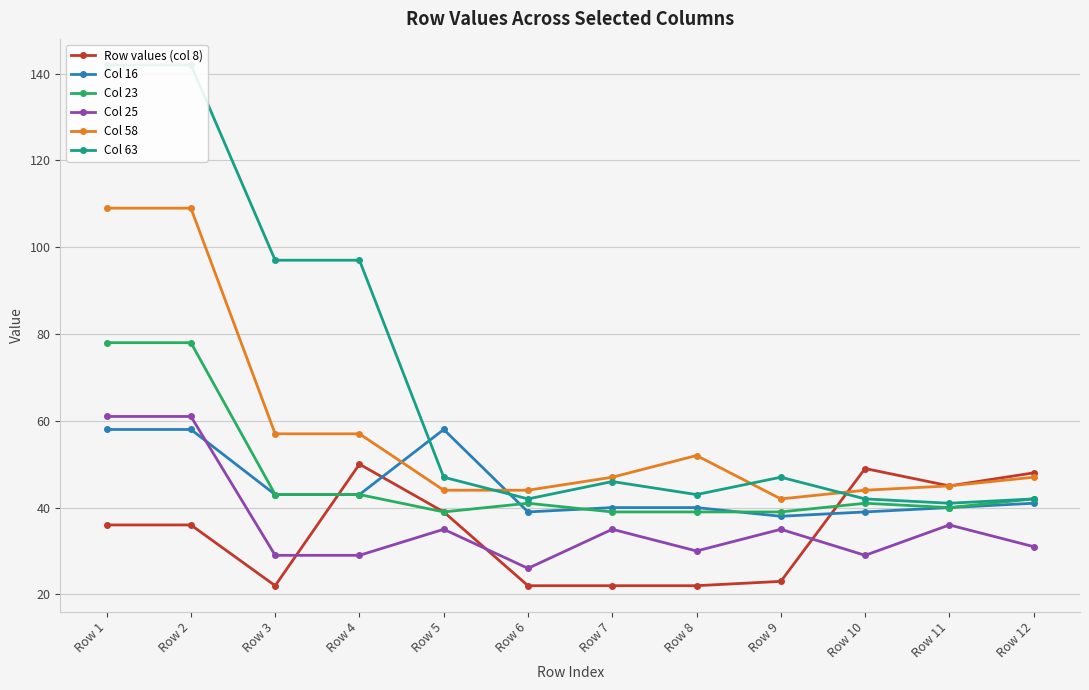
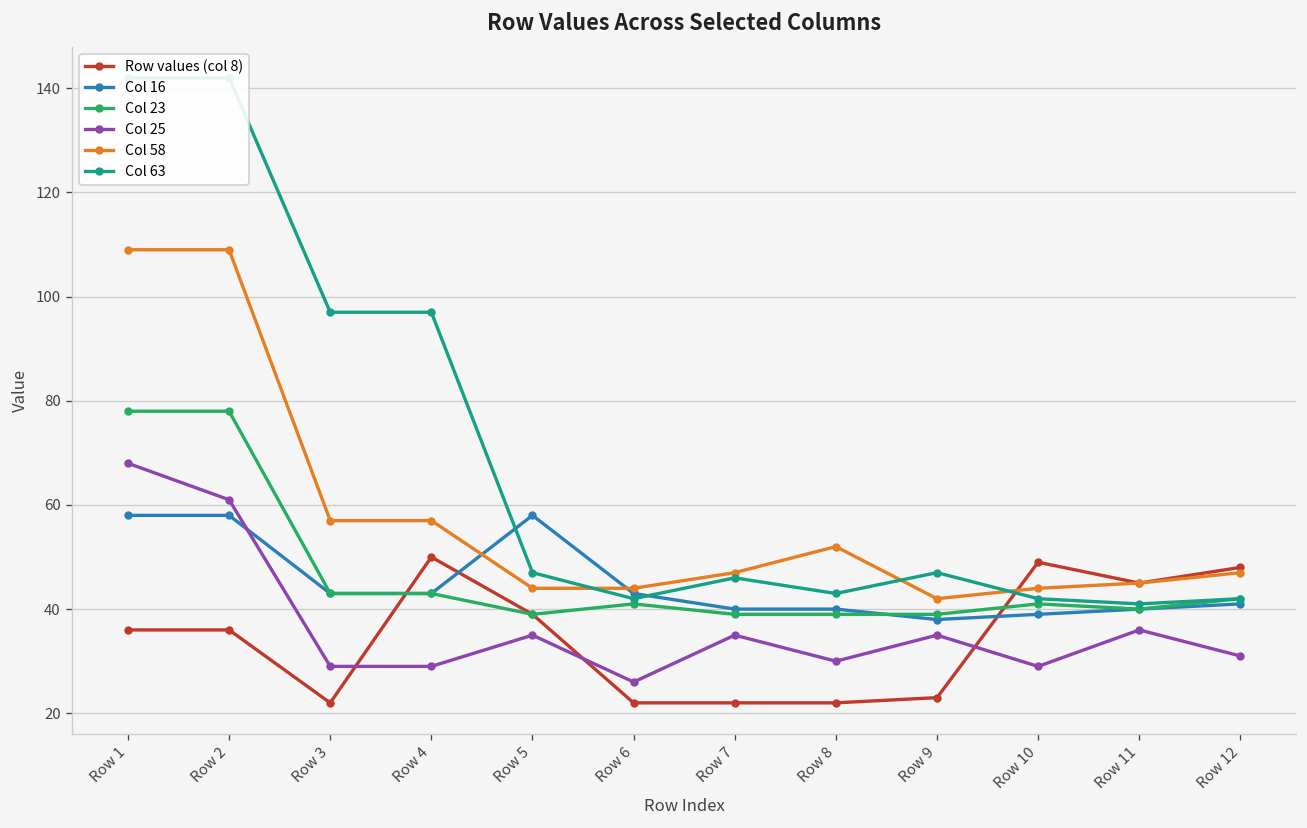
Col 25, Row 1: 61 -> 68
Col 16, Row 6: 39 -> 43
